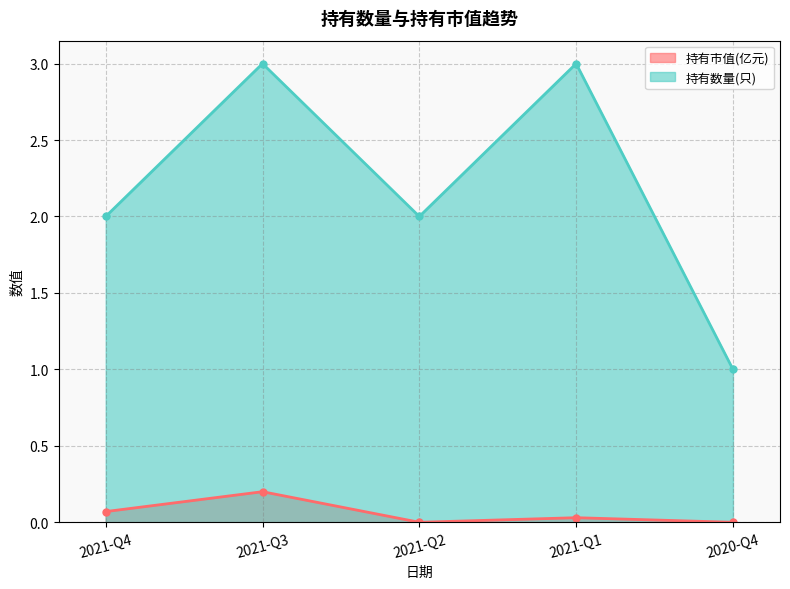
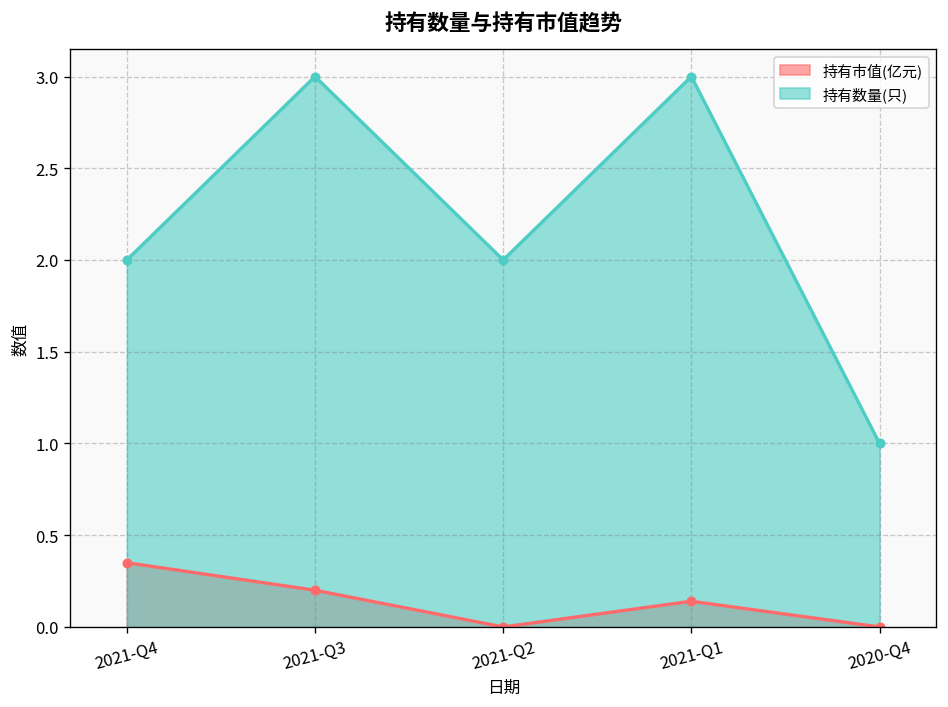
持有市值(亿元), 2021-Q4: 0.07 -> 0.35
持有市值(亿元), 2021-Q1: 0.03 -> 0.14
